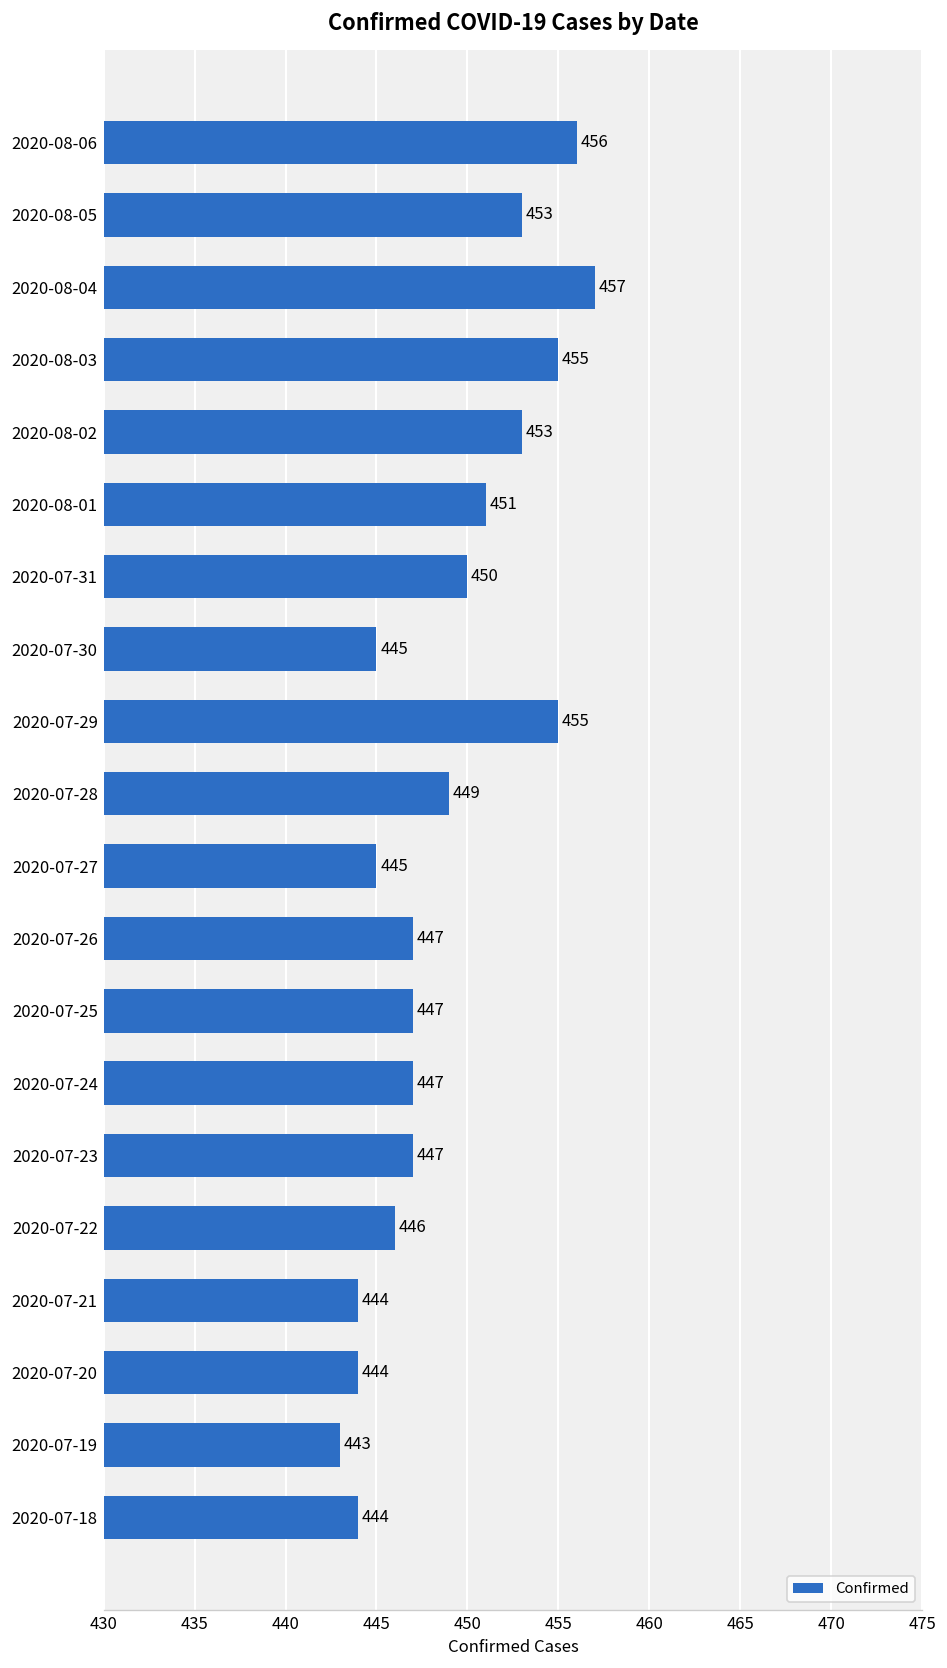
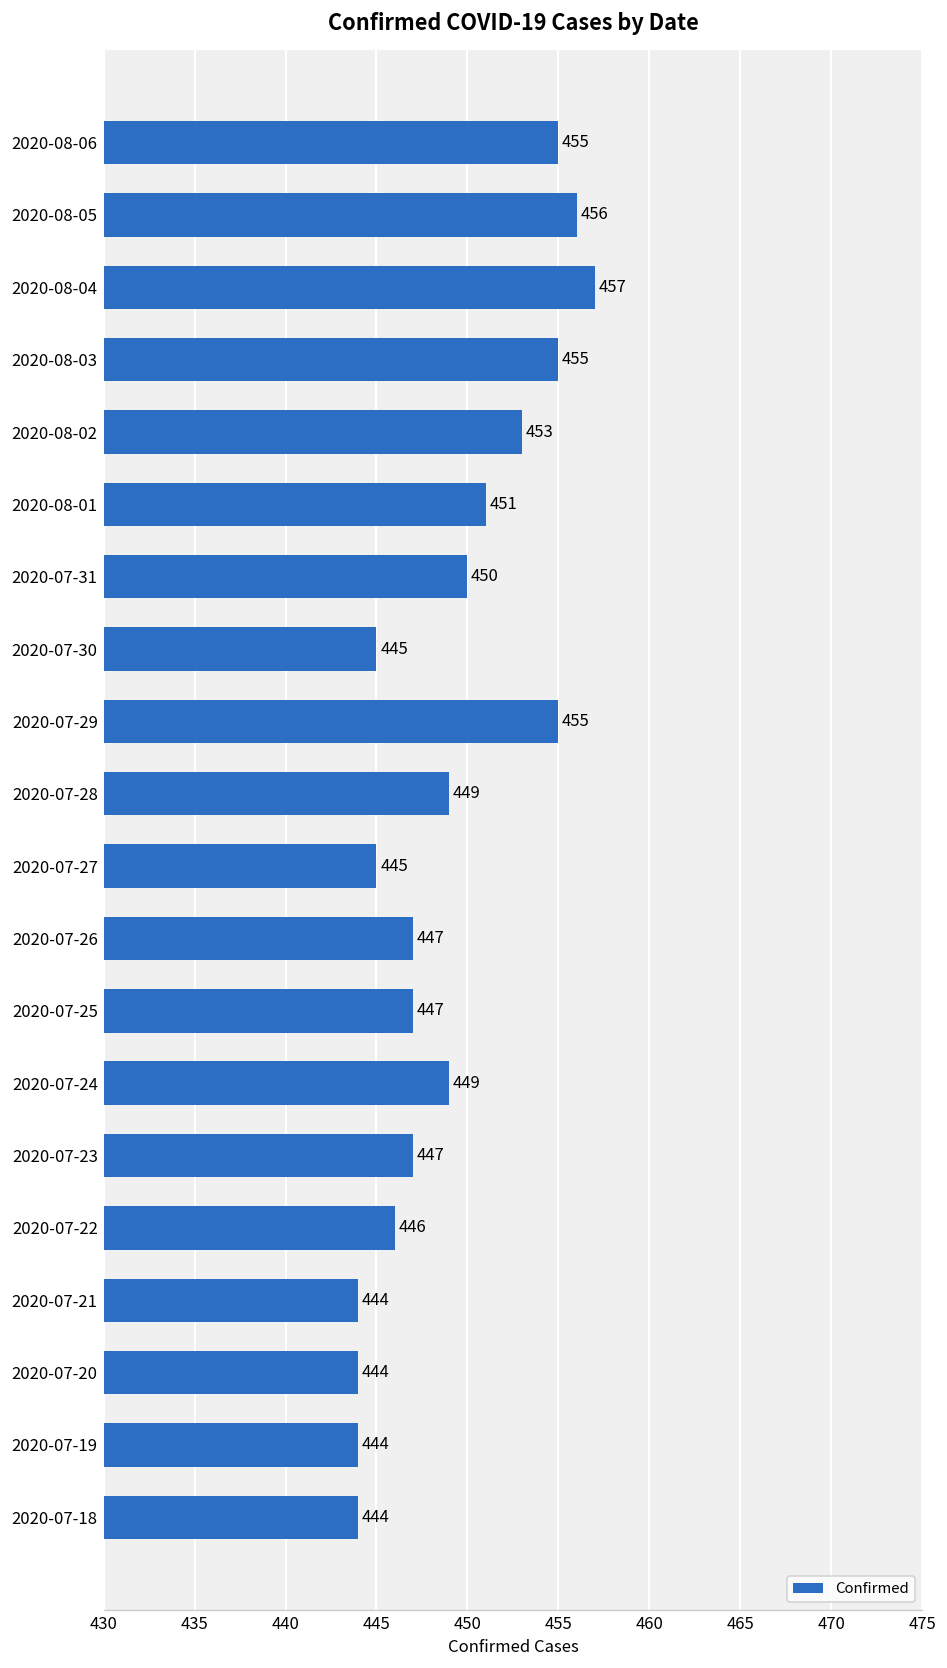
2020-08-06: 456 -> 455
2020-08-05: 453 -> 456
2020-07-24: 447 -> 449
2020-07-19: 443 -> 444
